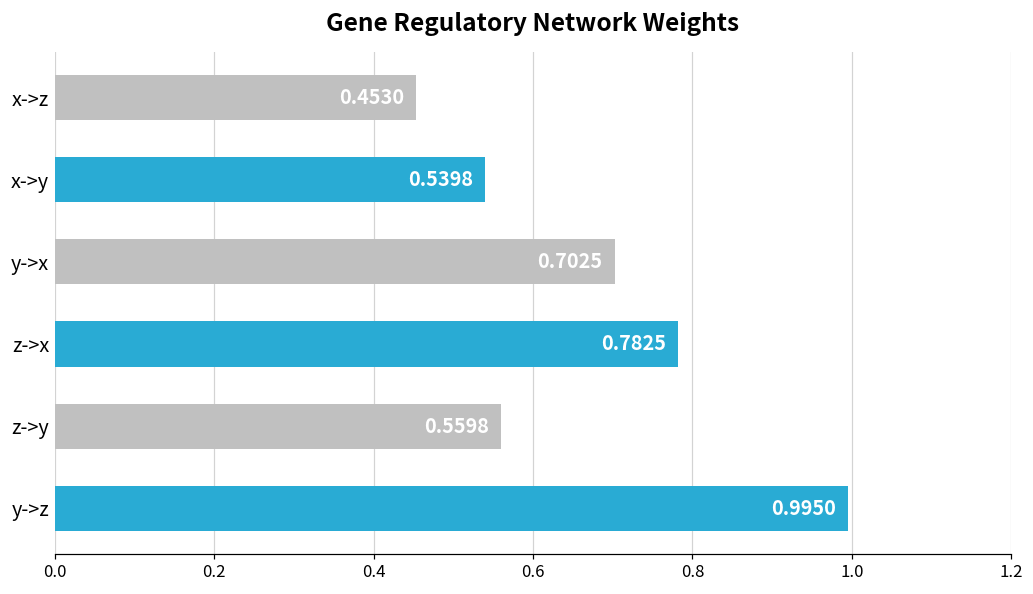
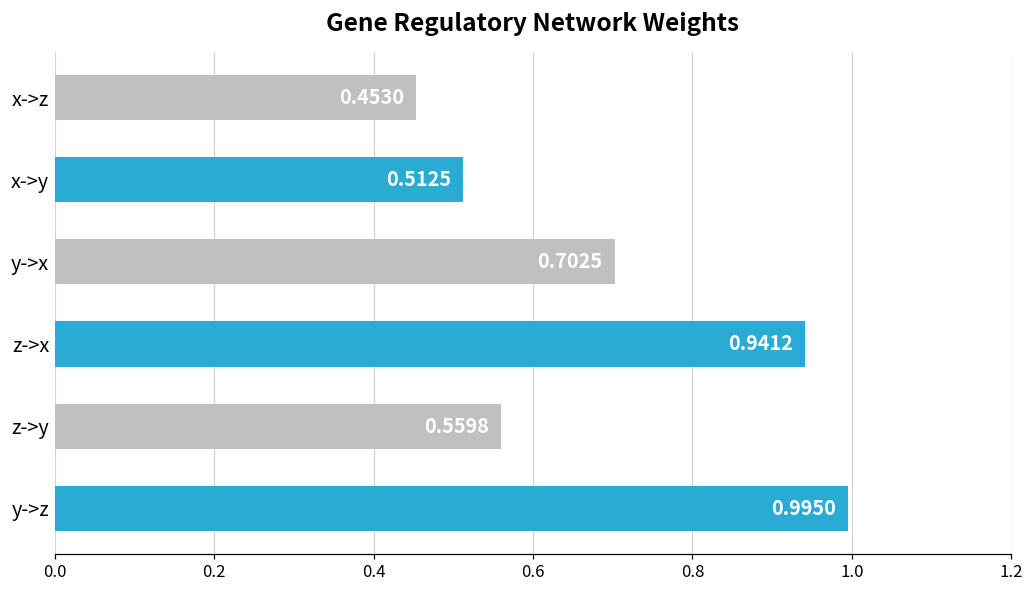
x->y: 0.5398 -> 0.5125
z->x: 0.7825 -> 0.9412
